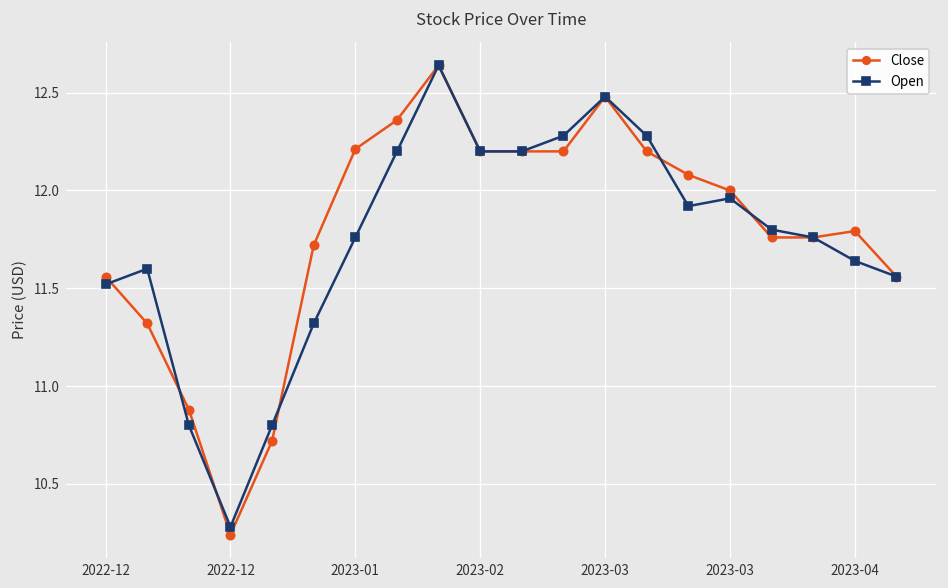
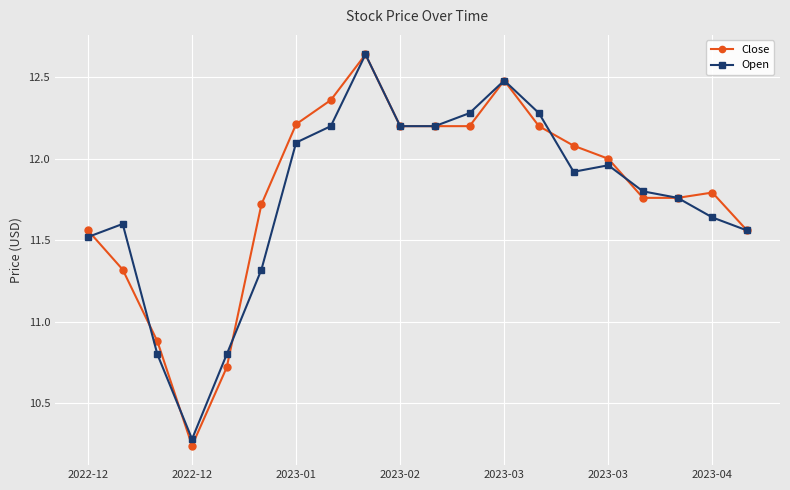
Open, 2023-01: 11.76 -> 12.10
